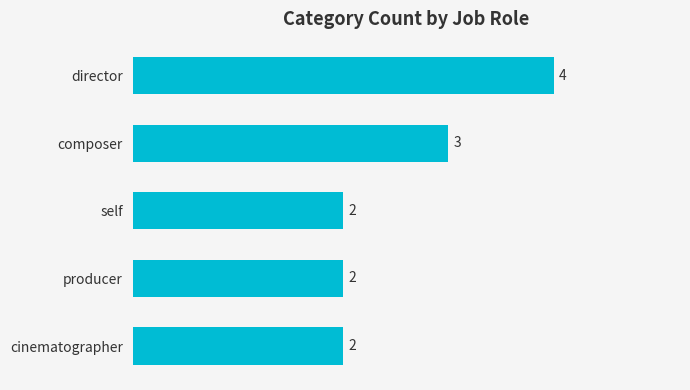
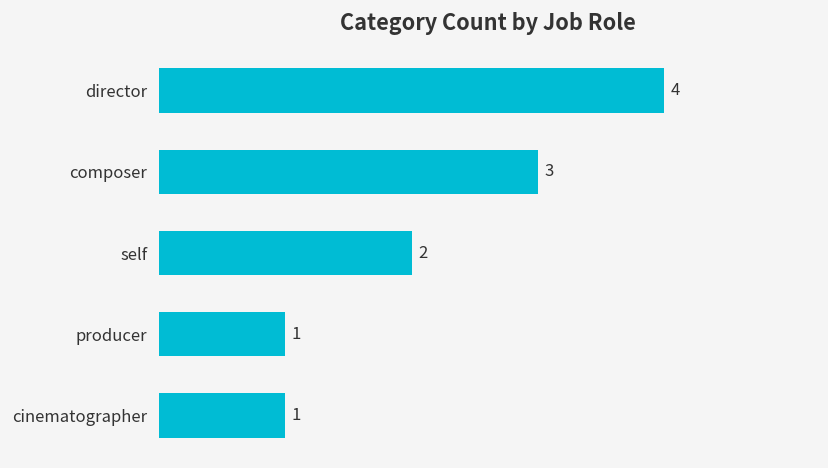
producer: 2 -> 1
cinematographer: 2 -> 1
